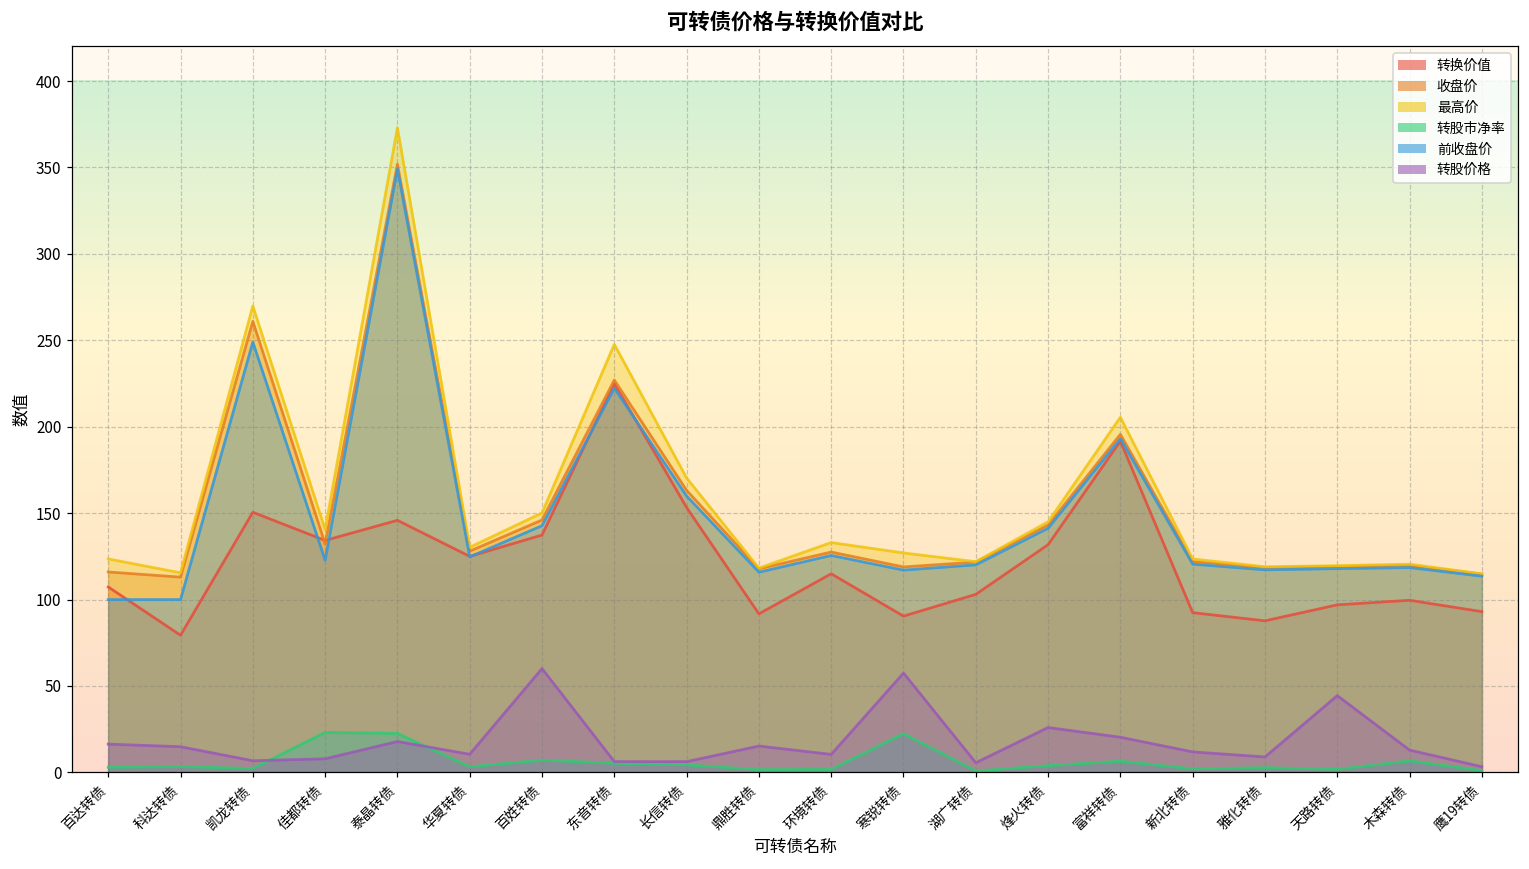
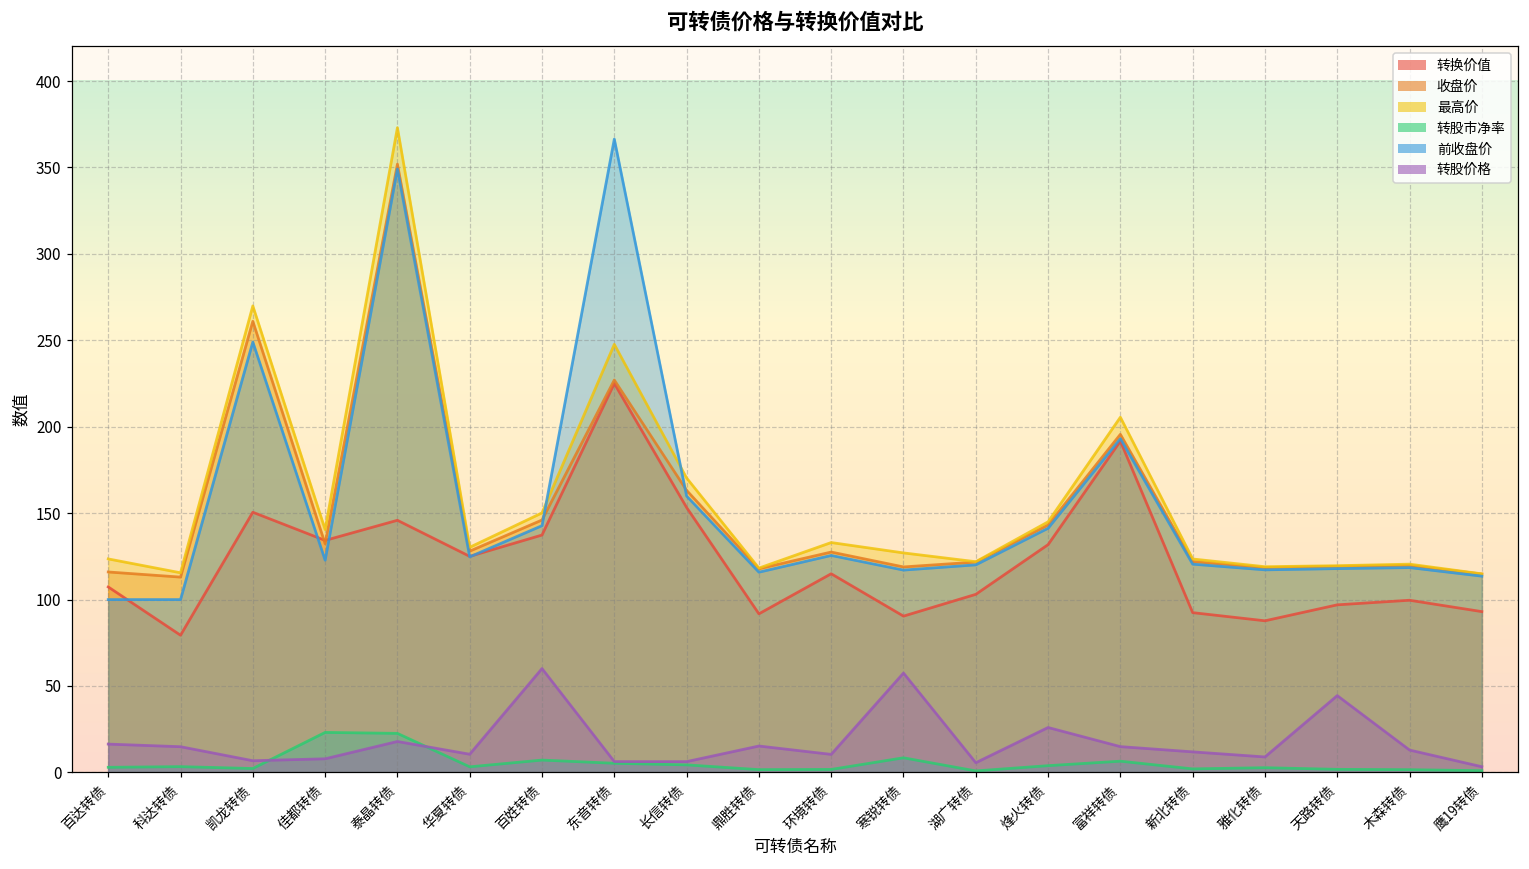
前收盘价, 东音转债: 222 -> 366
转股市净率, 寒锐转债: 22 -> 8
转股价格, 富祥转债: 20 -> 15
转股市净率, 木森转债: 7 -> 2
